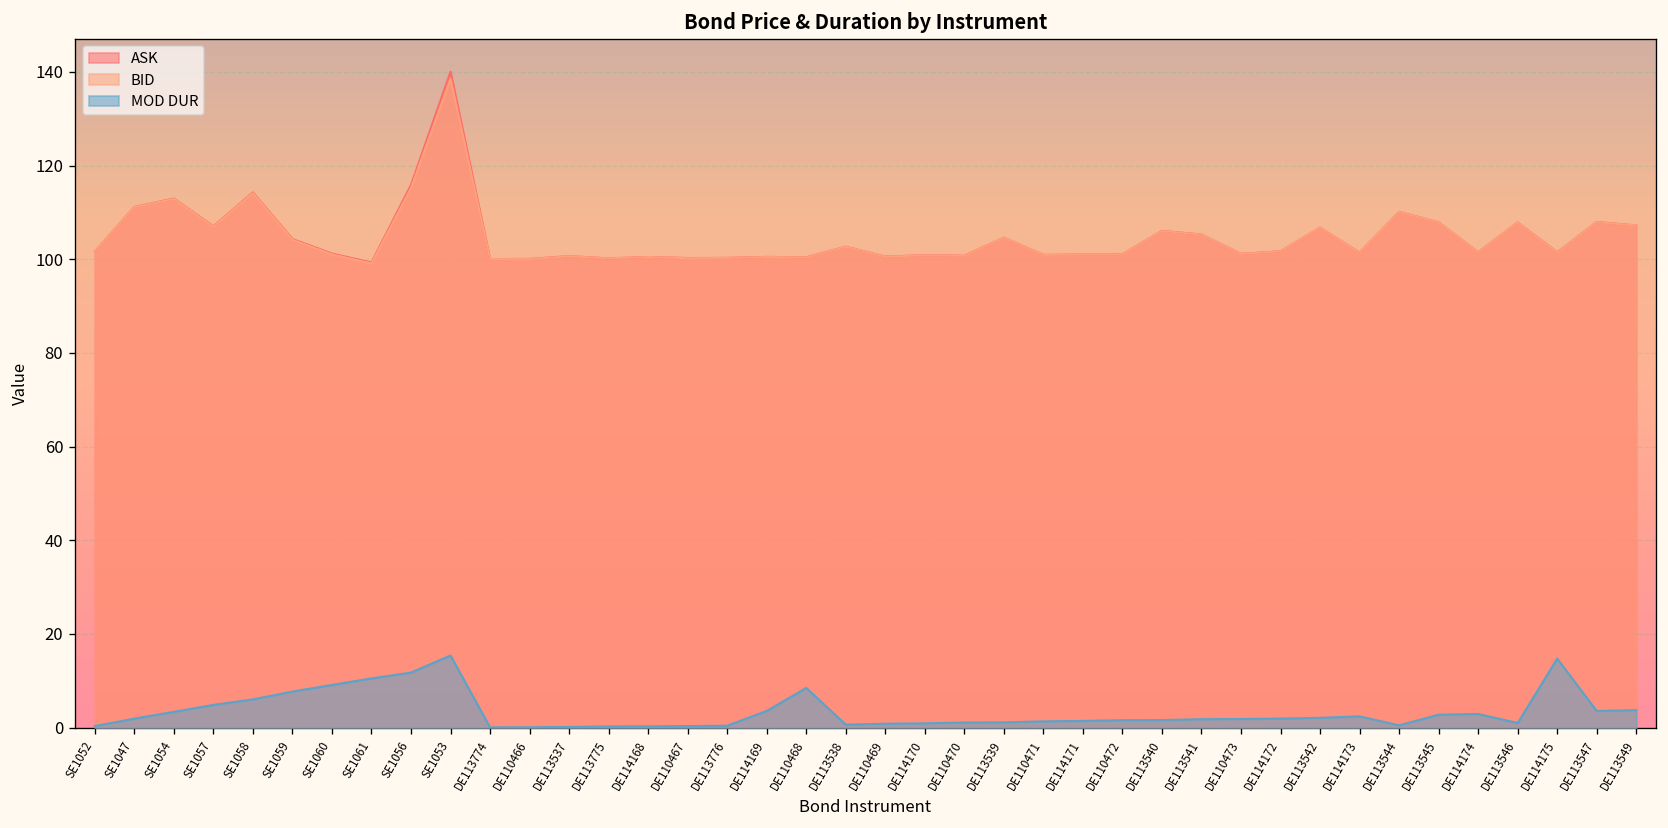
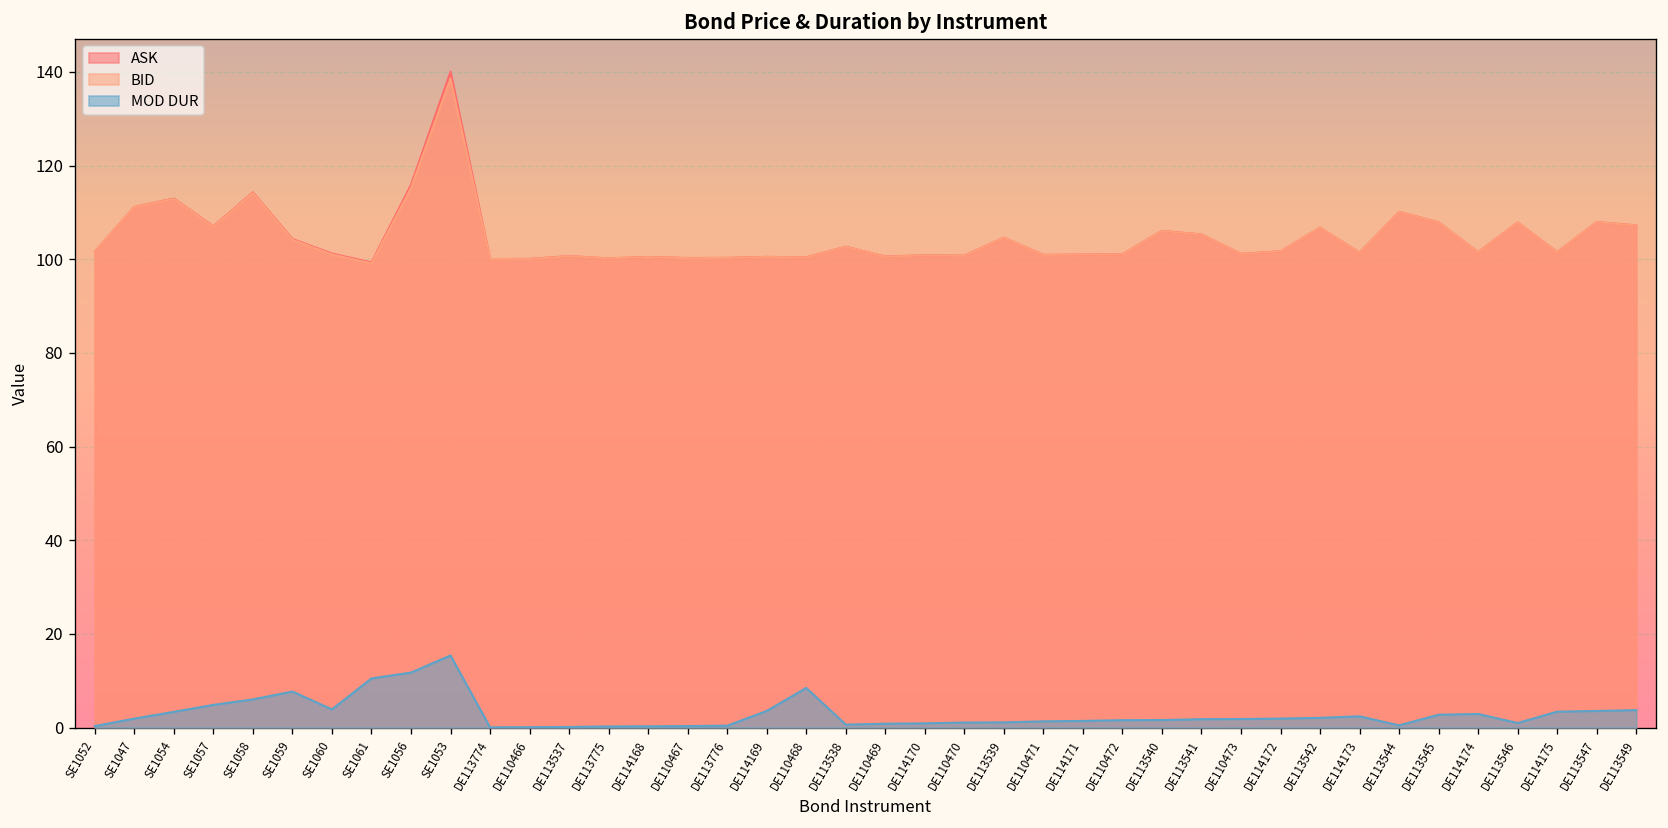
MOD DUR, SE1060: 9 -> 4
MOD DUR, DE114175: 15 -> 3
